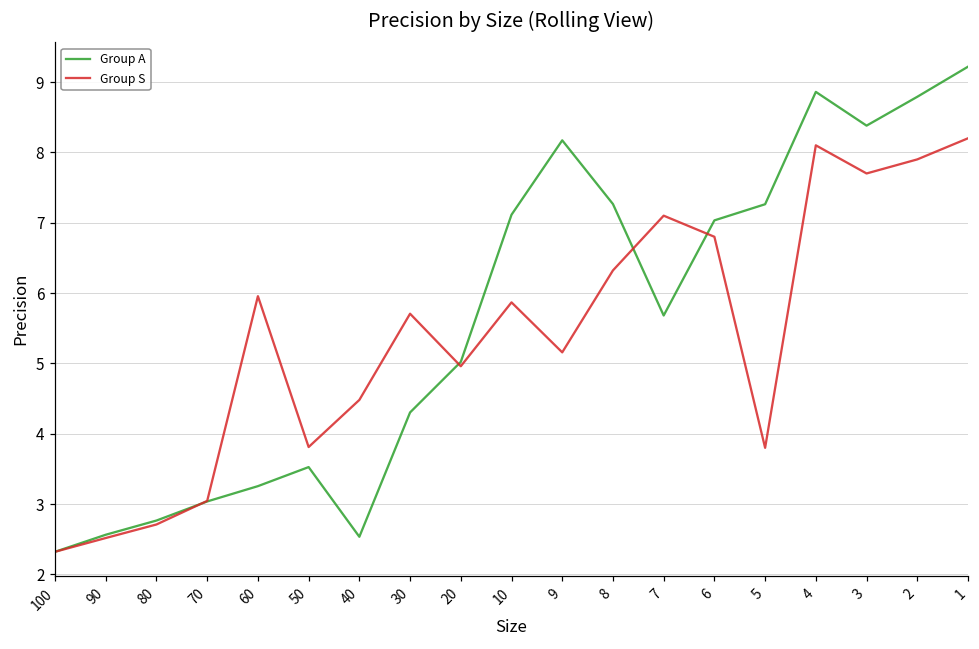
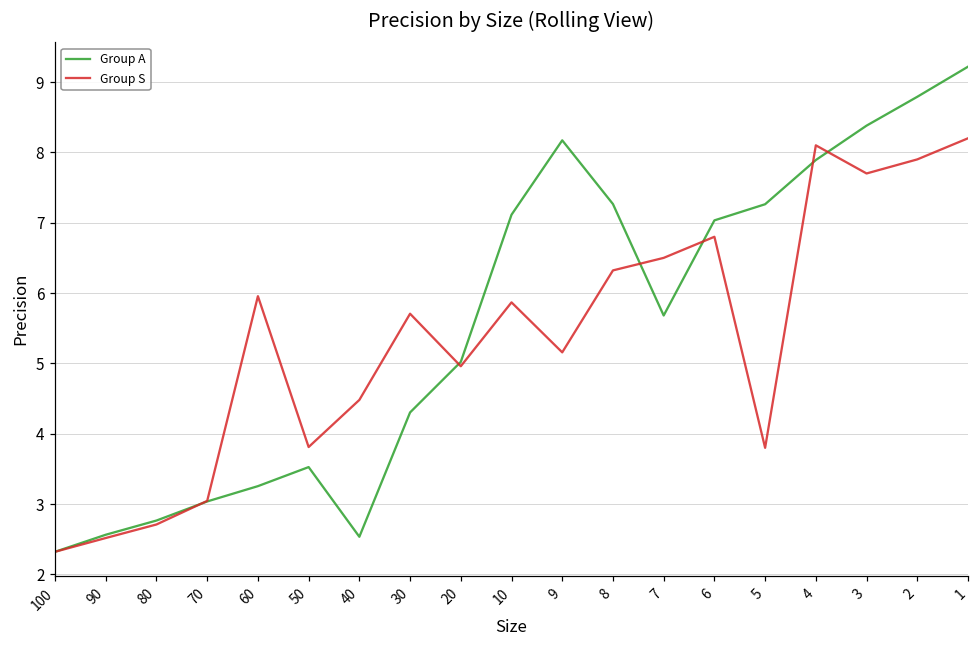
Group S, 7: 7.1 -> 6.5
Group A, 4: 8.9 -> 7.9
